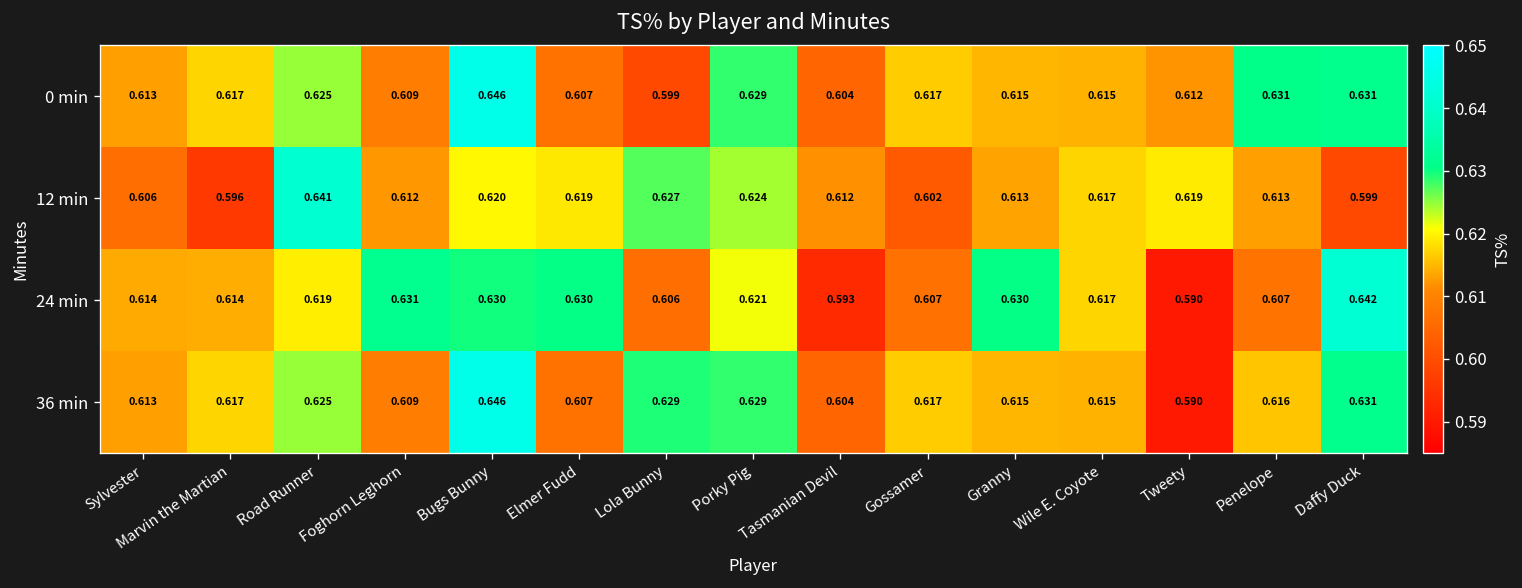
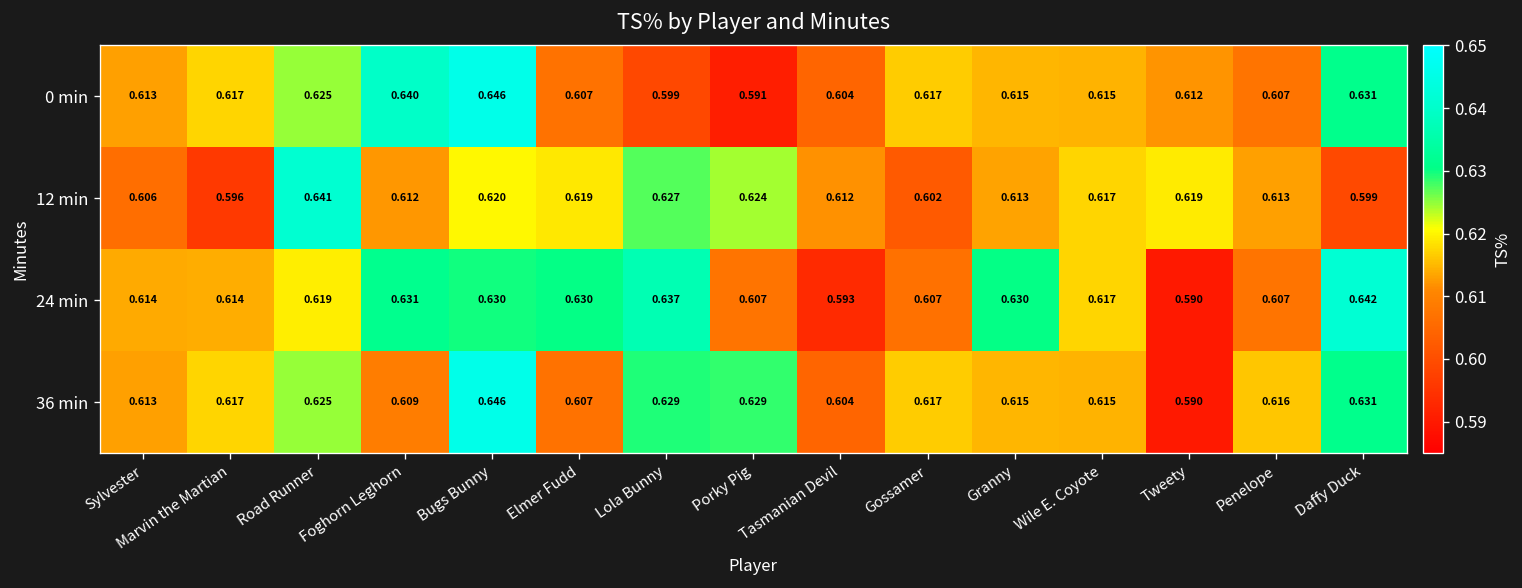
0 min, Foghorn Leghorn: 0.609 -> 0.640
0 min, Porky Pig: 0.629 -> 0.591
0 min, Penelope: 0.631 -> 0.607
24 min, Lola Bunny: 0.606 -> 0.637
24 min, Porky Pig: 0.621 -> 0.607
